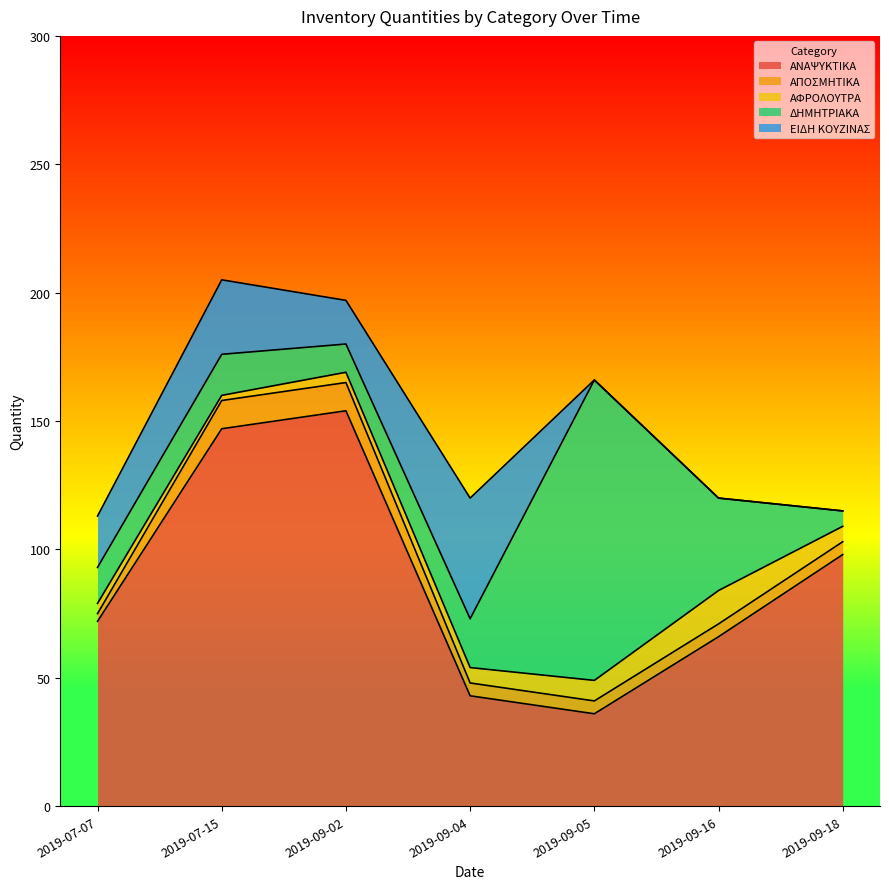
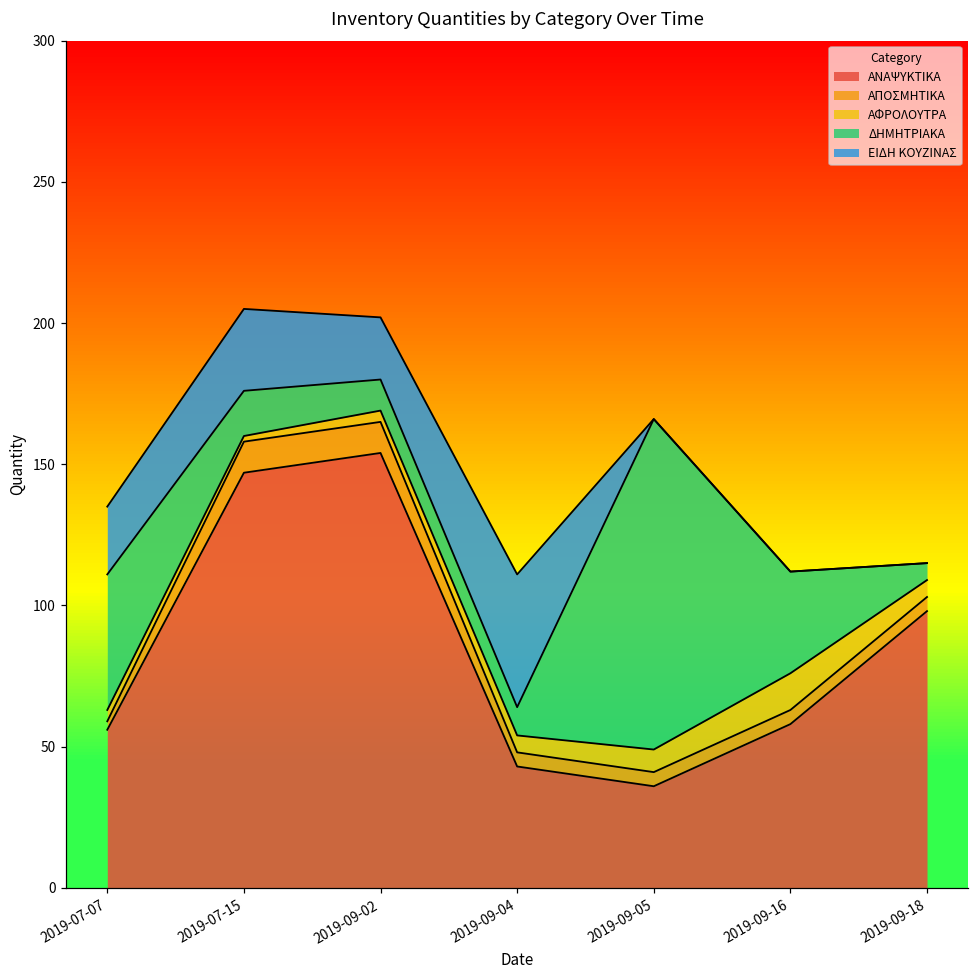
ΑΝΑΨΥΚΤΙΚΑ, 2019-07-07: 72 -> 56
ΔΗΜΗΤΡΙΑΚΑ, 2019-07-07: 14 -> 48
ΕΙΔΗ ΚΟΥΖΙΝΑΣ, 2019-07-07: 20 -> 24
ΕΙΔΗ ΚΟΥΖΙΝΑΣ, 2019-09-02: 17 -> 22
ΔΗΜΗΤΡΙΑΚΑ, 2019-09-04: 19 -> 10
ΑΝΑΨΥΚΤΙΚΑ, 2019-09-16: 66 -> 58
